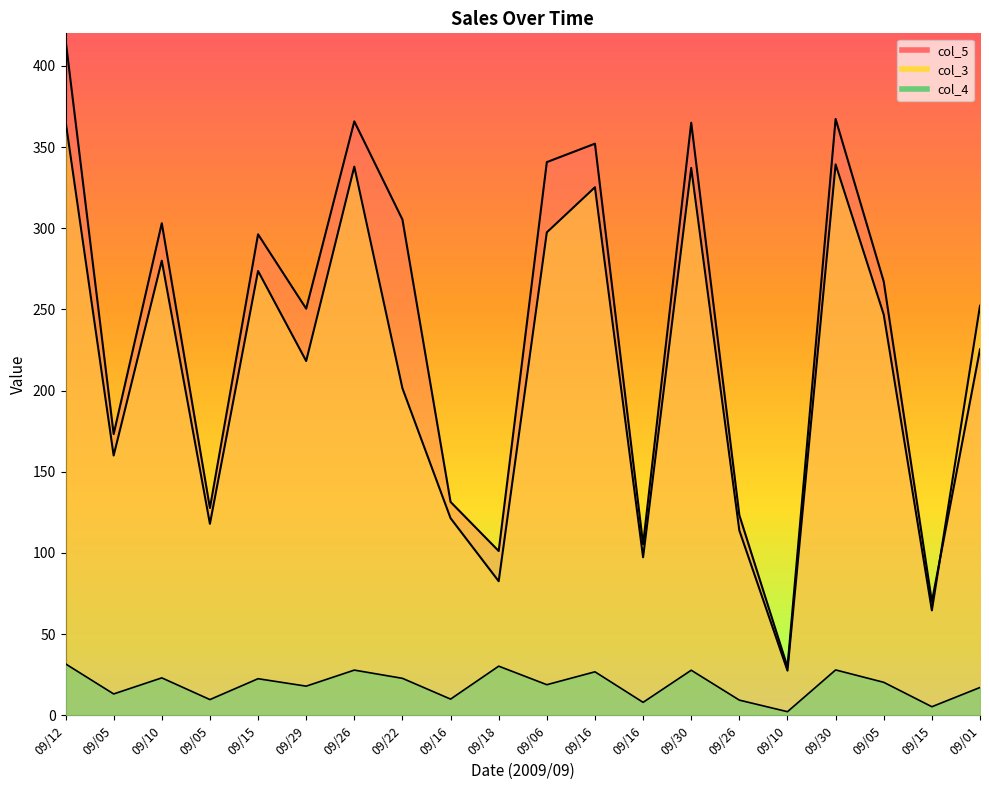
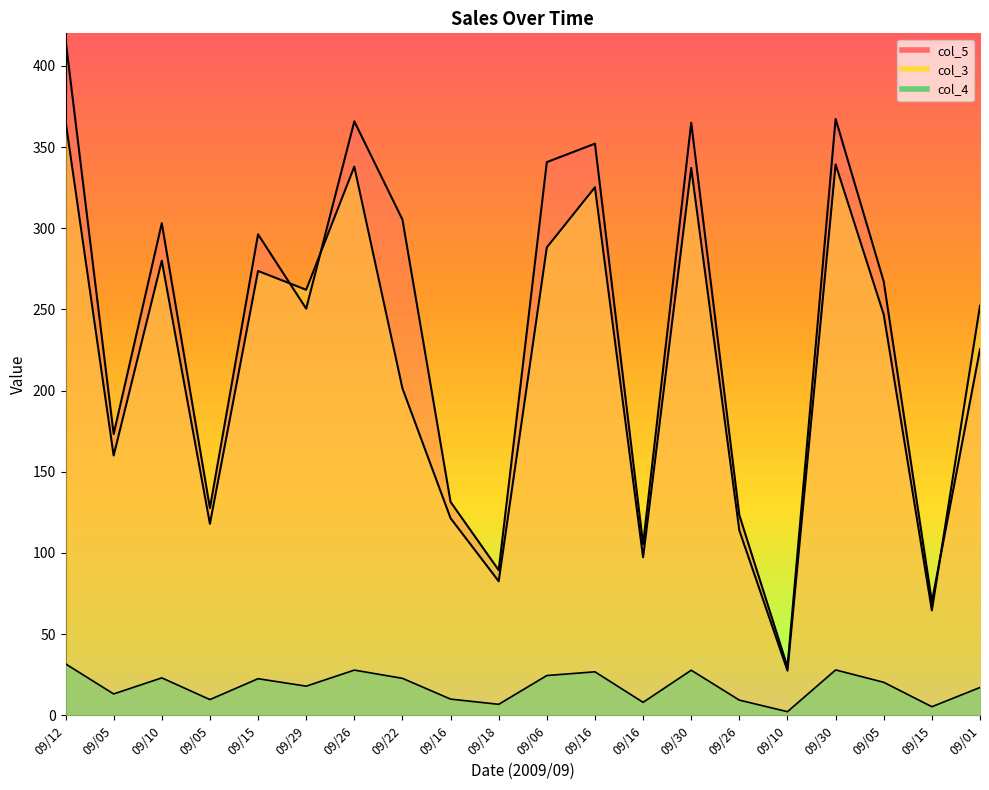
col_3, 09/29: 218 -> 262
col_5, 09/18: 101 -> 89
col_4, 09/18: 30 -> 7
col_3, 09/06: 297 -> 288
col_4, 09/06: 19 -> 25
